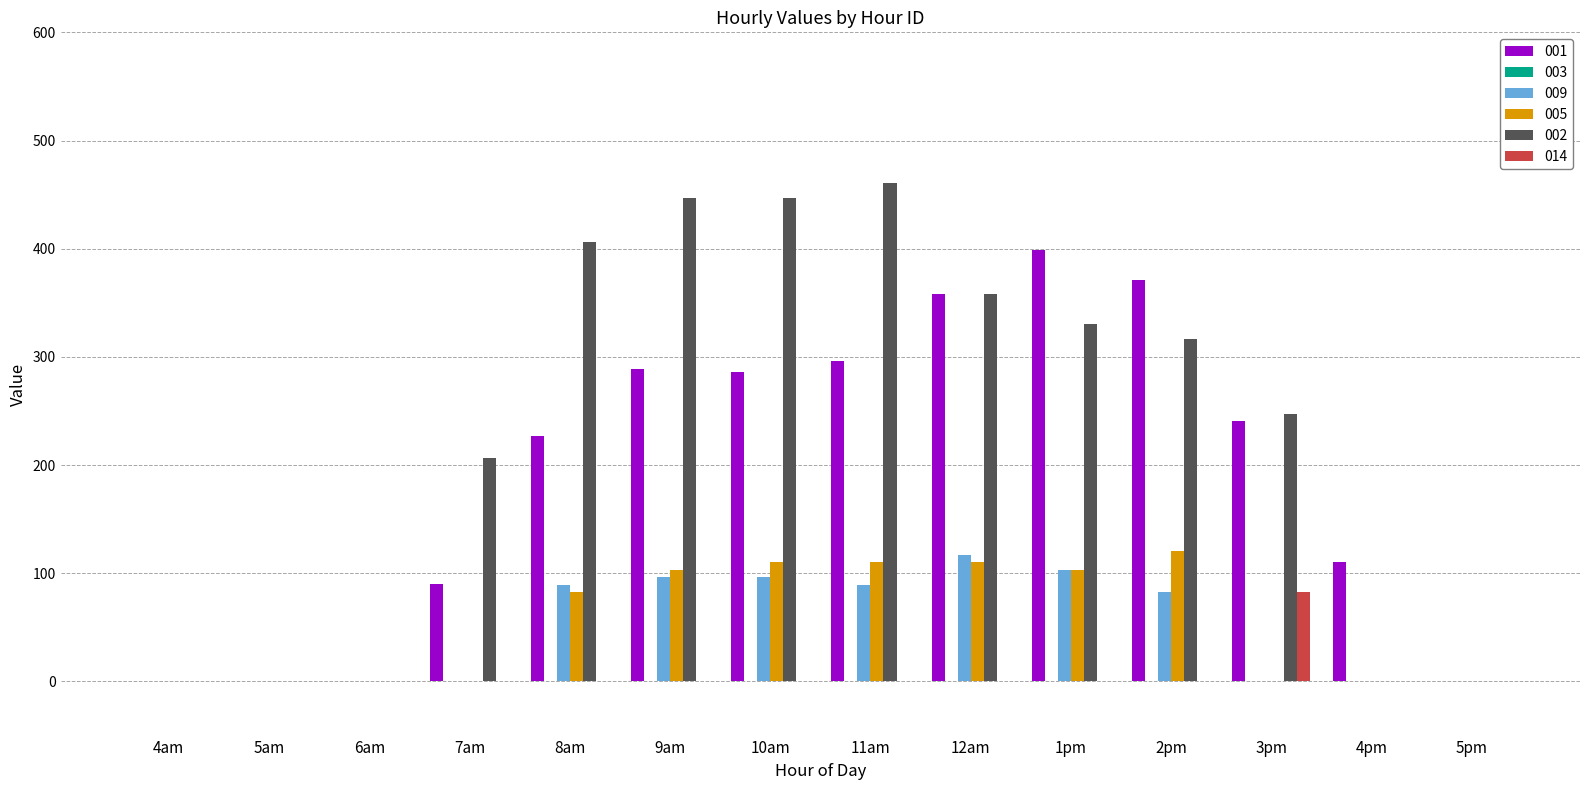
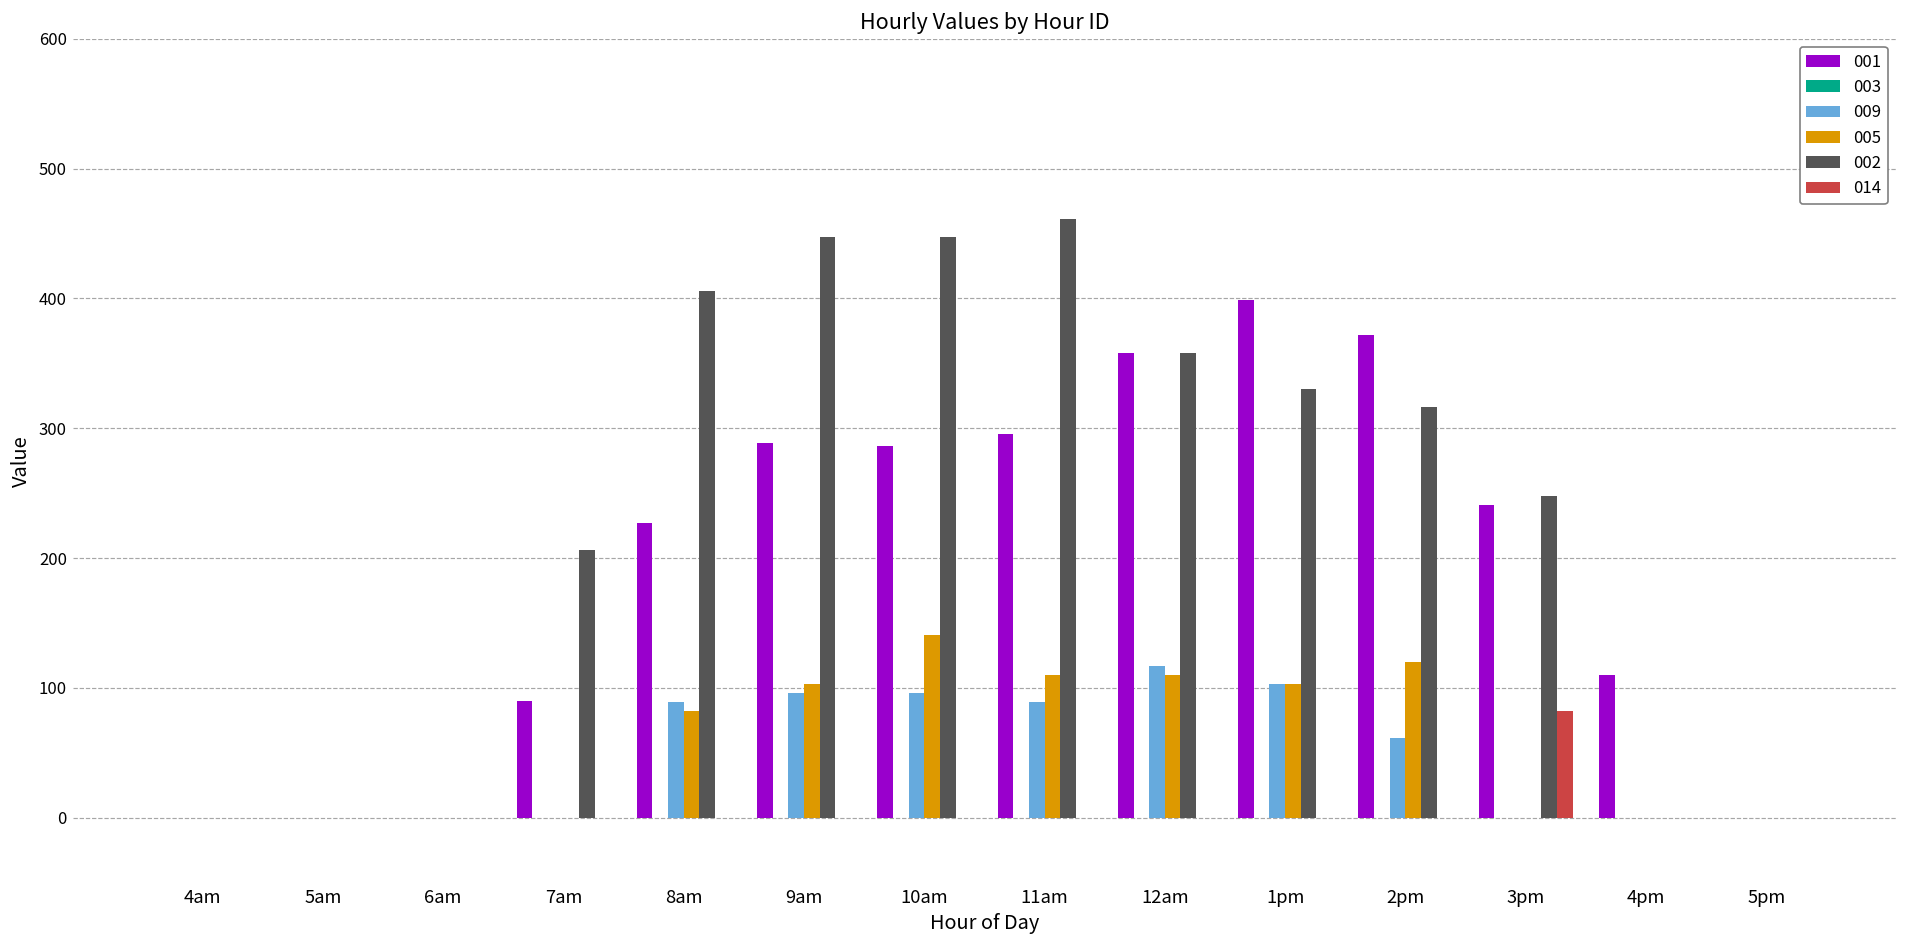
005, 10am: 110 -> 141
009, 2pm: 83 -> 62
